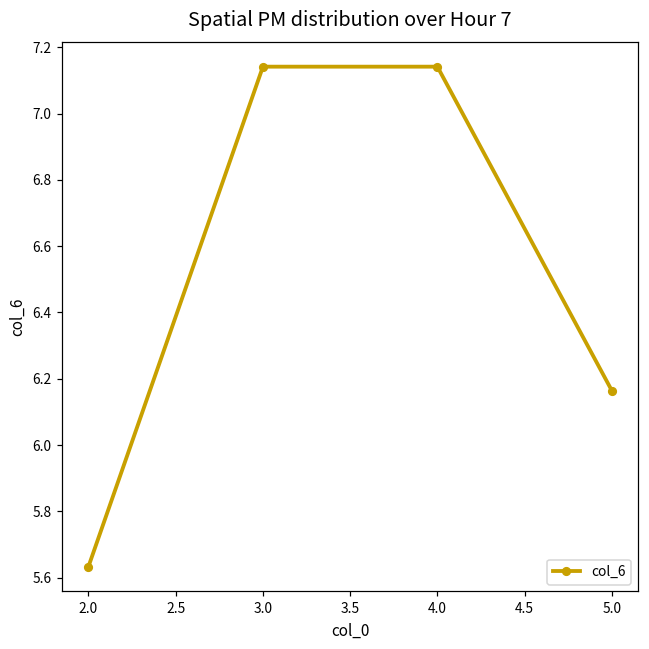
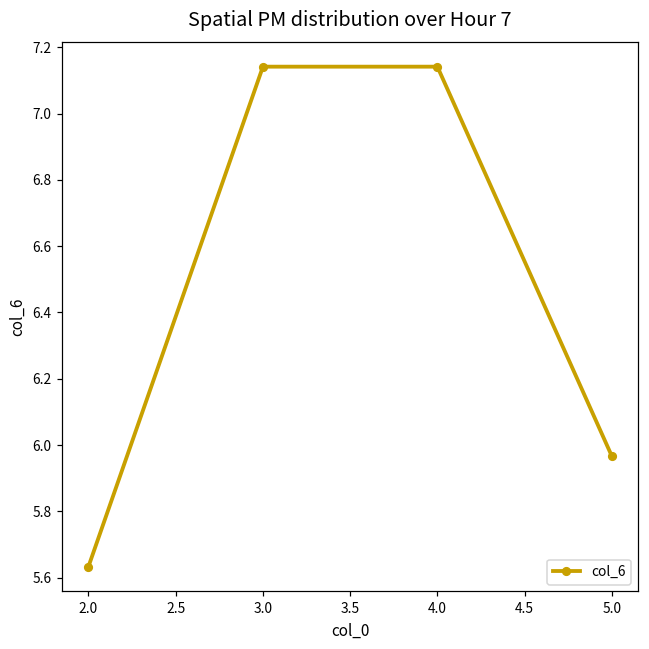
5.0: 6.16 -> 5.97
